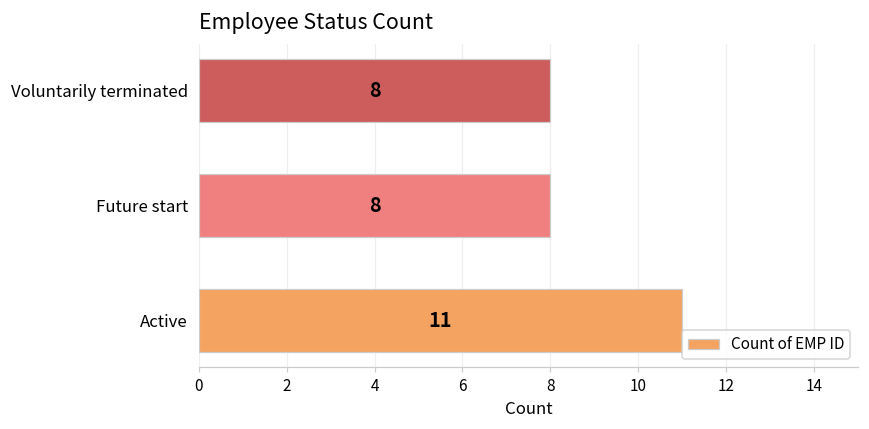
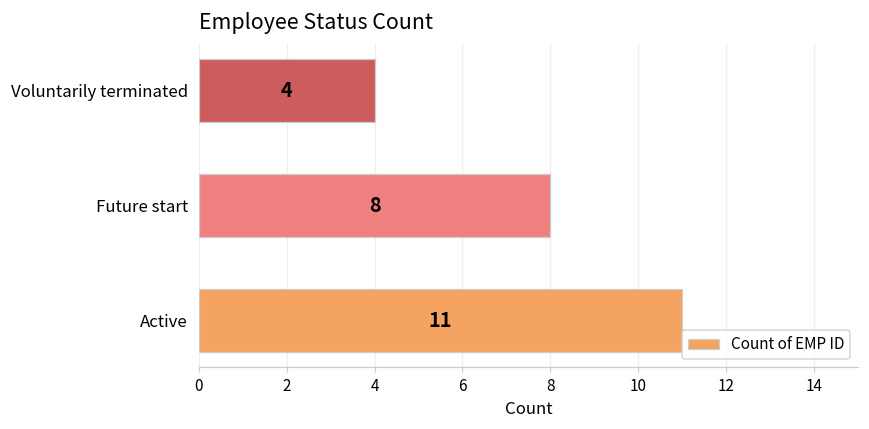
Voluntarily terminated: 8 -> 4
